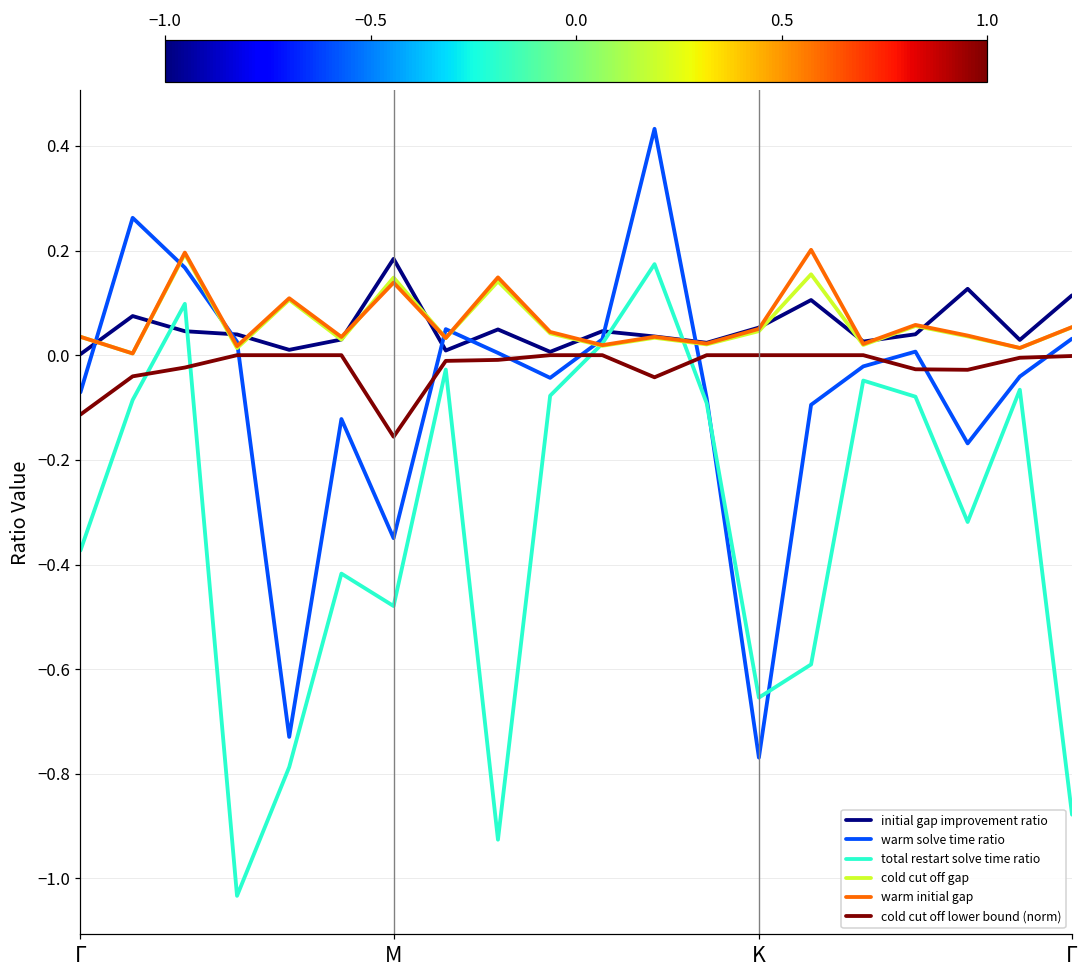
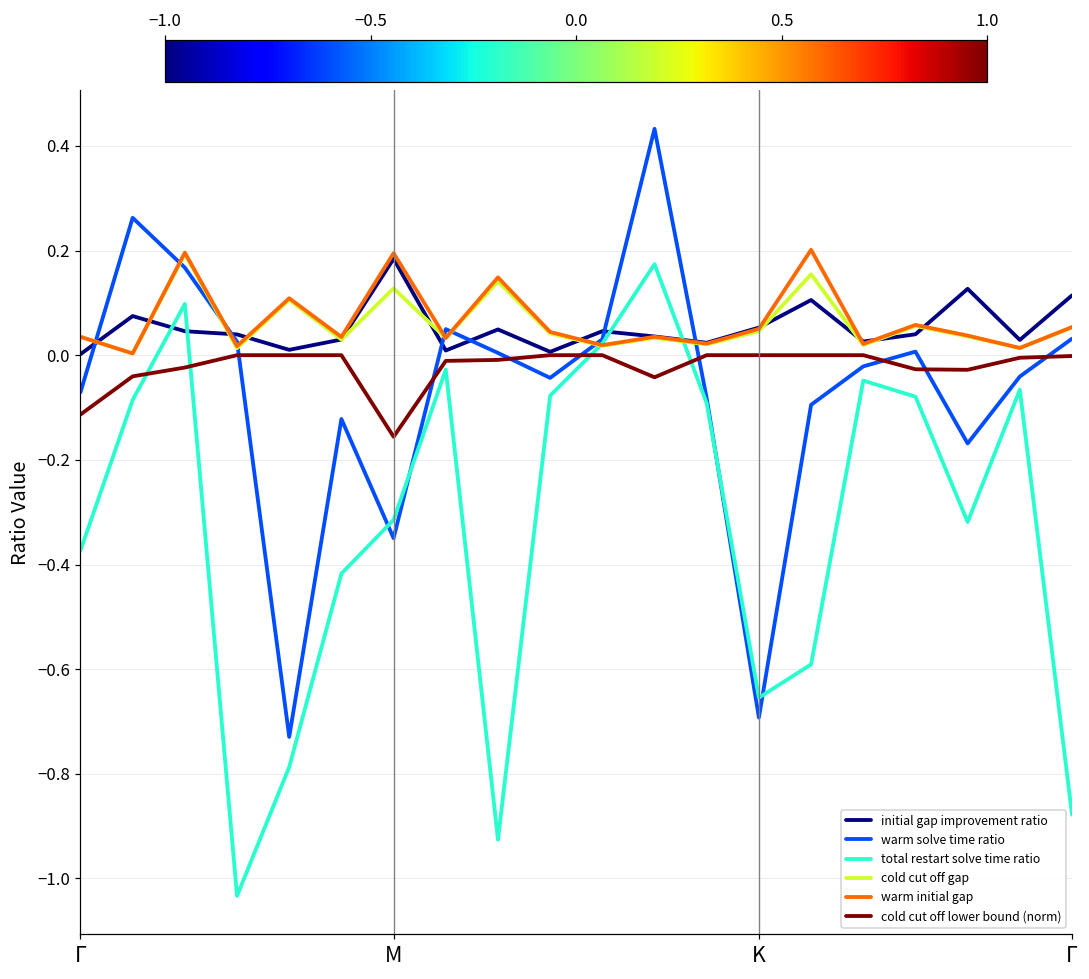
total restart solve time ratio, M: -0.48 -> -0.31
cold cut off gap, M: 0.15 -> 0.13
warm initial gap, M: 0.14 -> 0.19
warm solve time ratio, K: -0.77 -> -0.69
